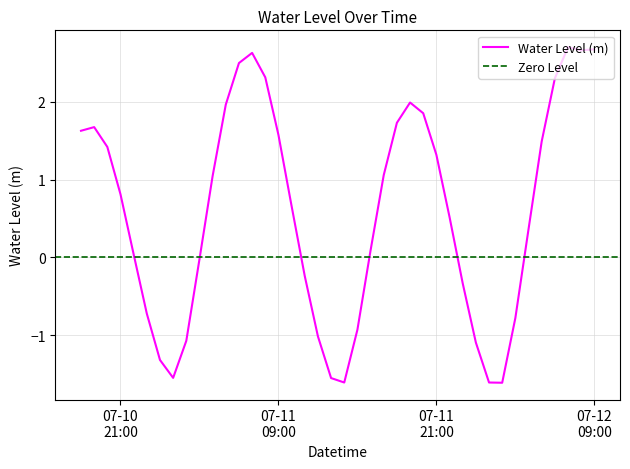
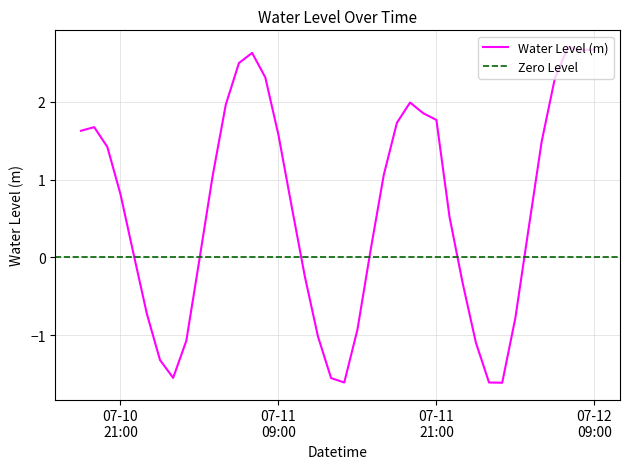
07-11 21:00: 1.3 -> 1.8
